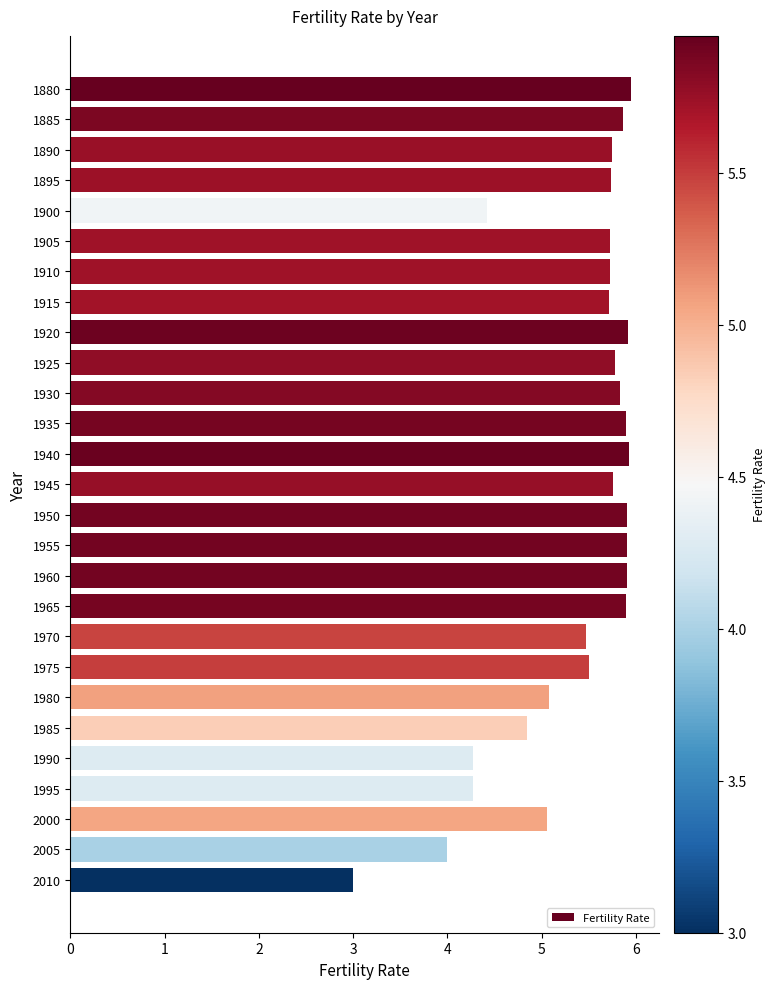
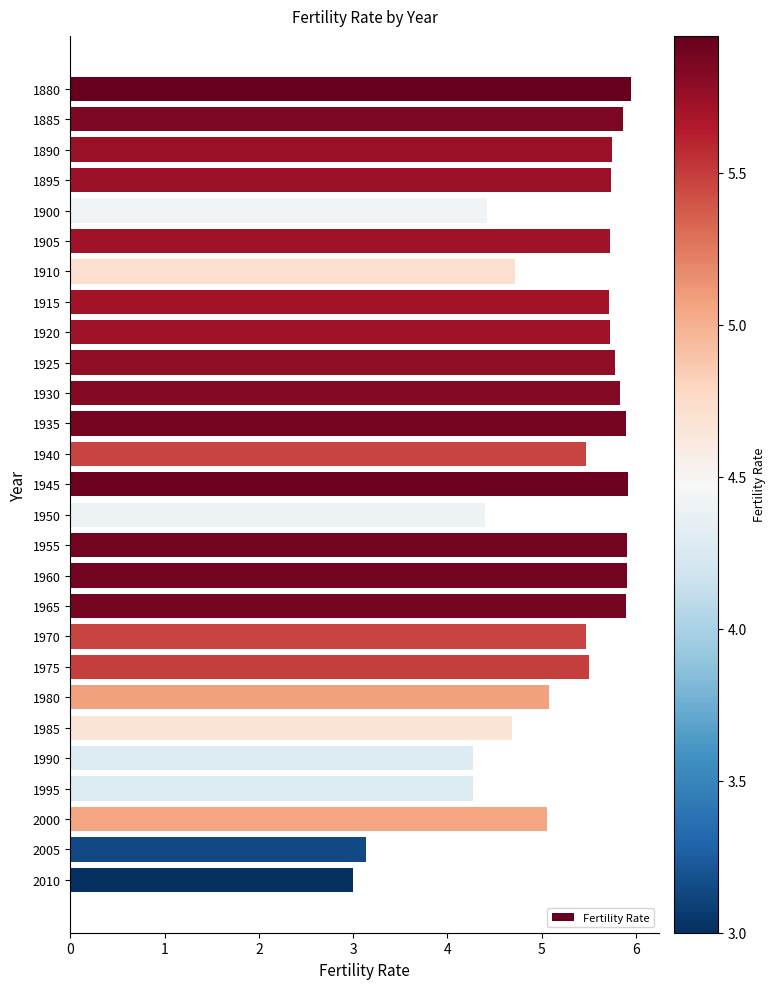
1910: 5.7 -> 4.7
1920: 5.9 -> 5.7
1940: 5.9 -> 5.5
1945: 5.8 -> 5.9
1950: 5.9 -> 4.4
1985: 4.8 -> 4.7
2005: 4.0 -> 3.1
